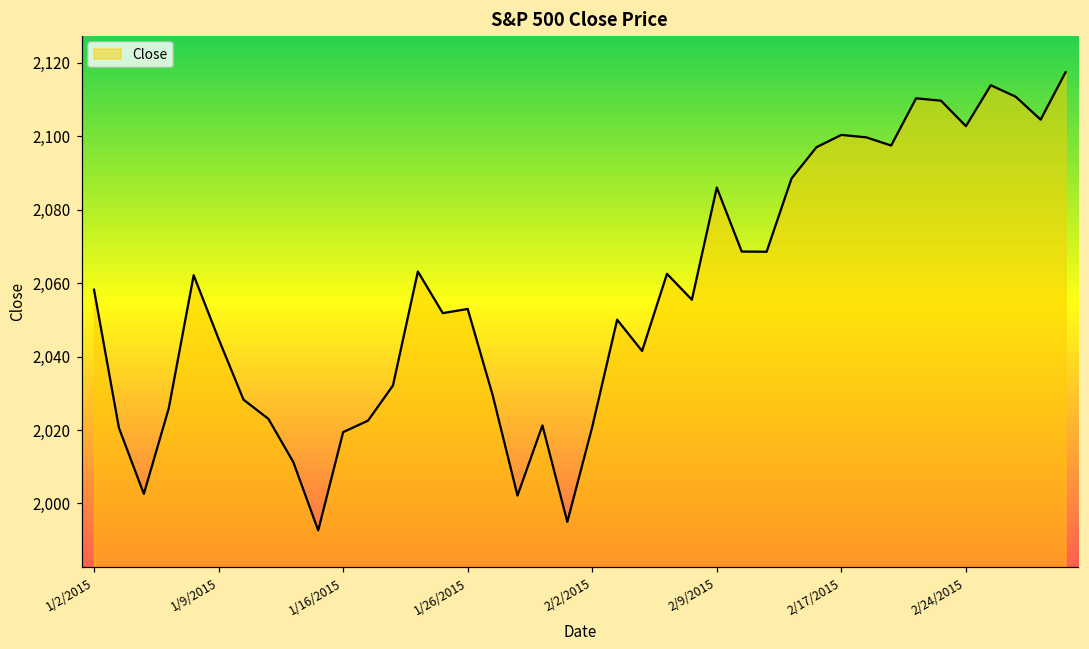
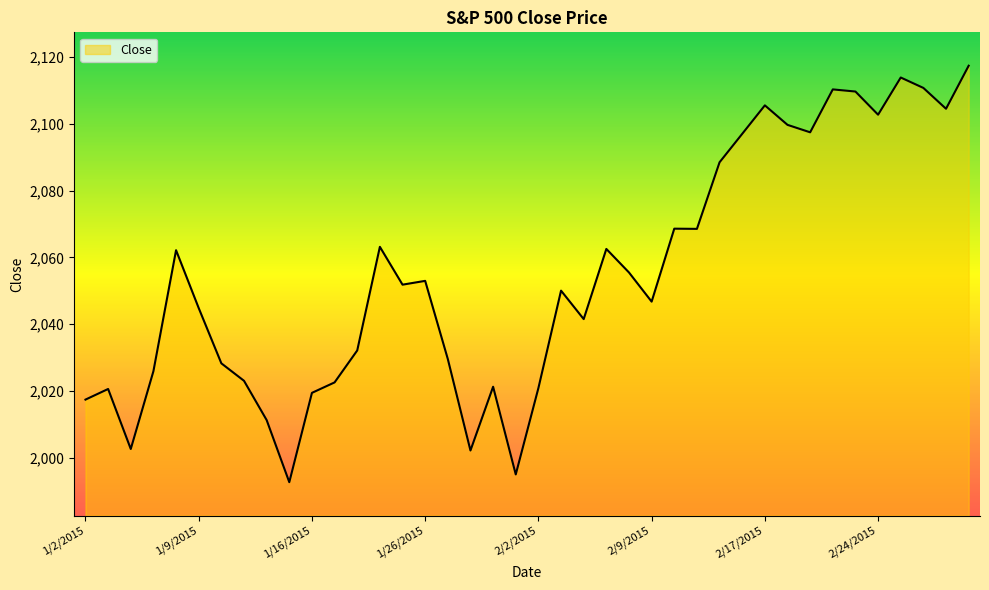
1/2/2015: 2,058 -> 2,017
2/9/2015: 2,086 -> 2,047
2/17/2015: 2,100 -> 2,106
